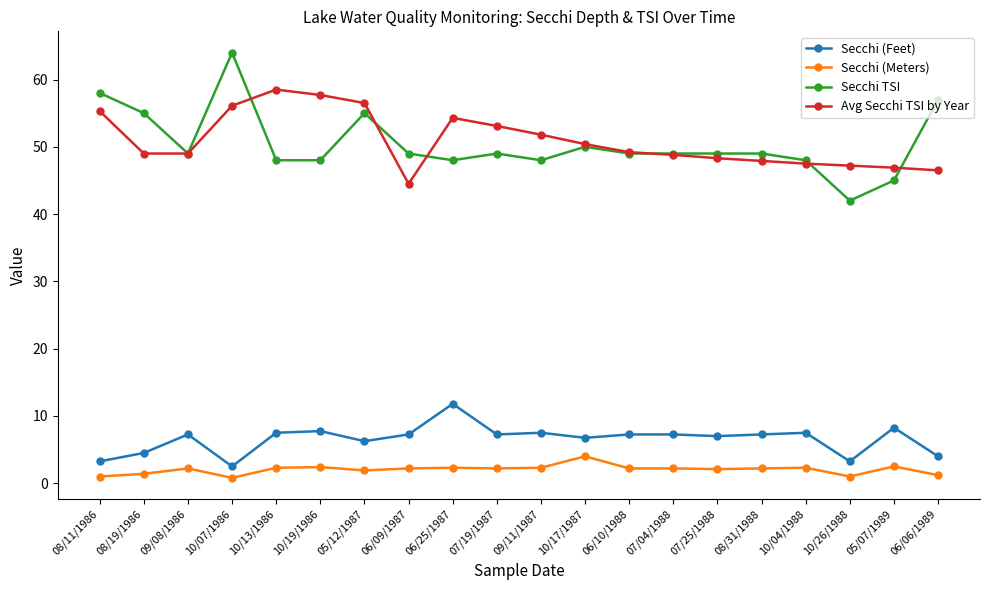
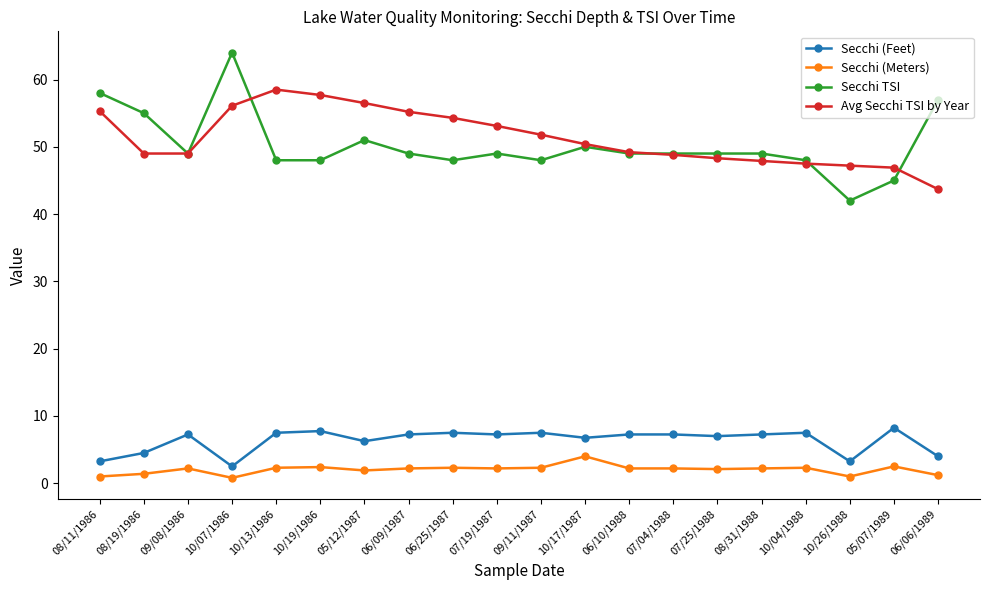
Secchi TSI, 05/12/1987: 55 -> 51
Avg Secchi TSI by Year, 06/09/1987: 45 -> 55
Secchi (Feet), 06/25/1987: 12 -> 8
Avg Secchi TSI by Year, 06/06/1989: 47 -> 44
